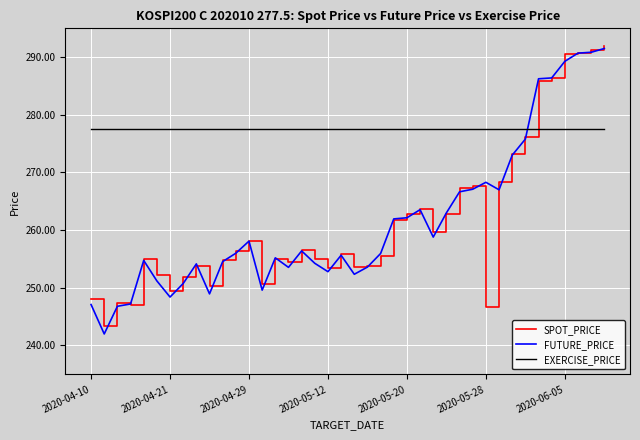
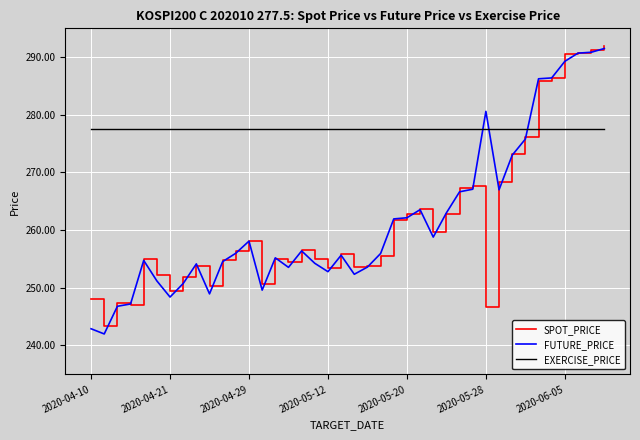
FUTURE_PRICE, 2020-04-10: 247 -> 243
FUTURE_PRICE, 2020-05-28: 268 -> 281
